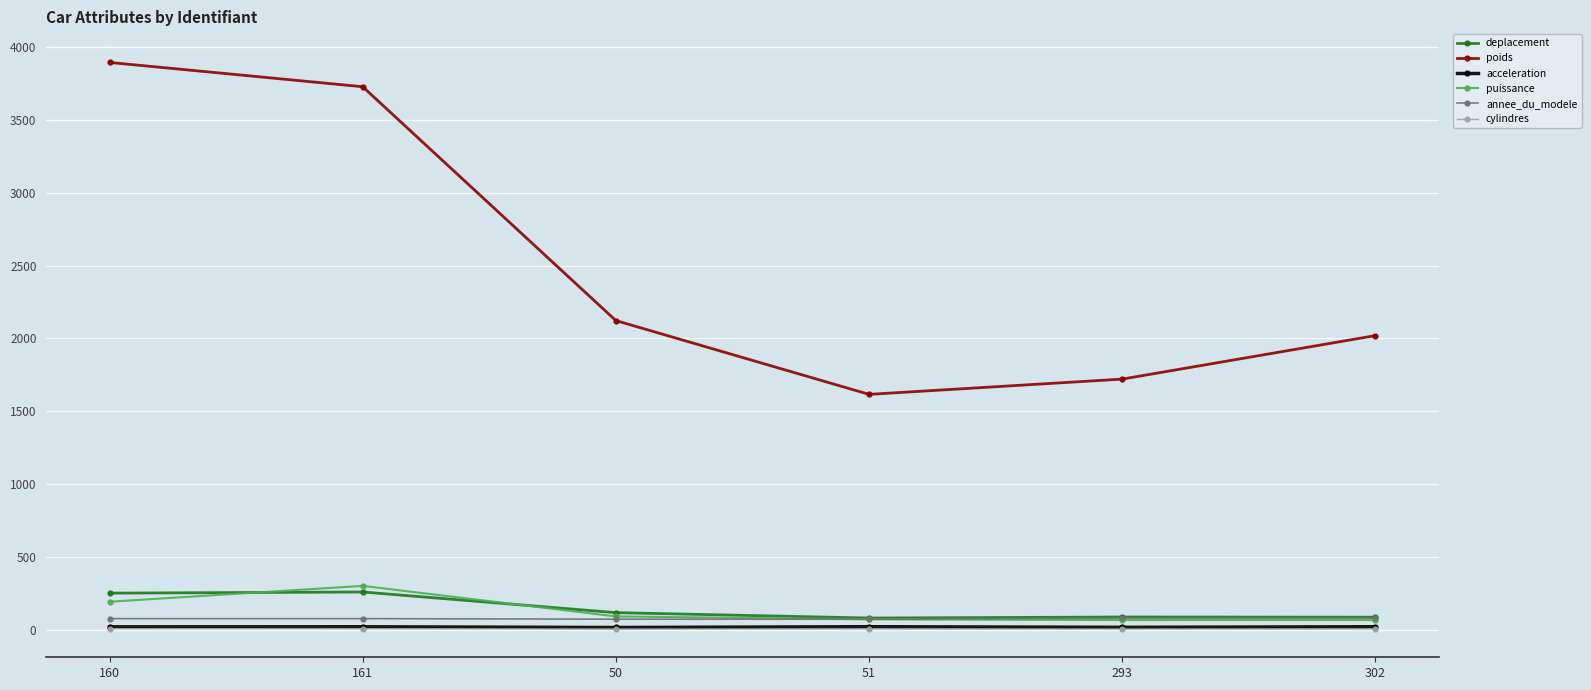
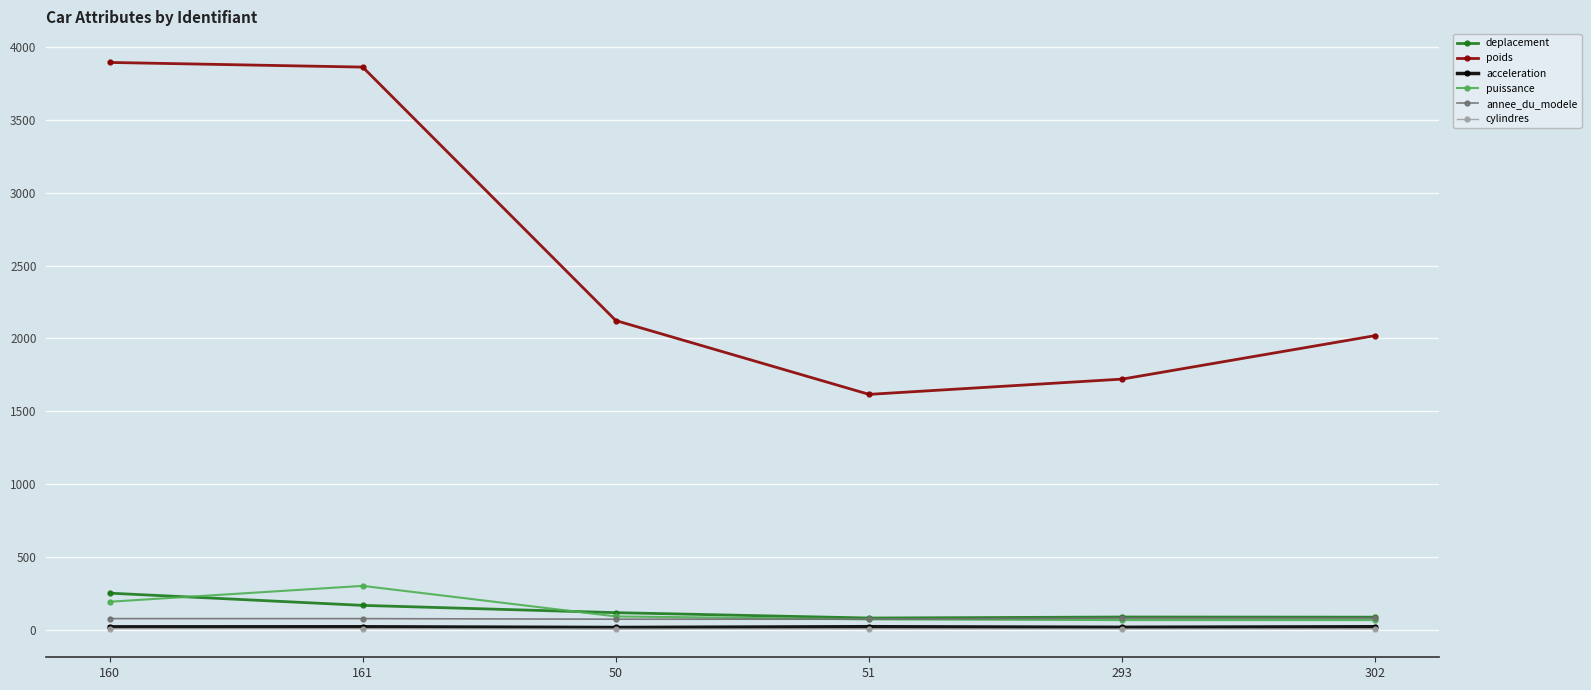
deplacement, 161: 260 -> 170
poids, 161: 3730 -> 3870
